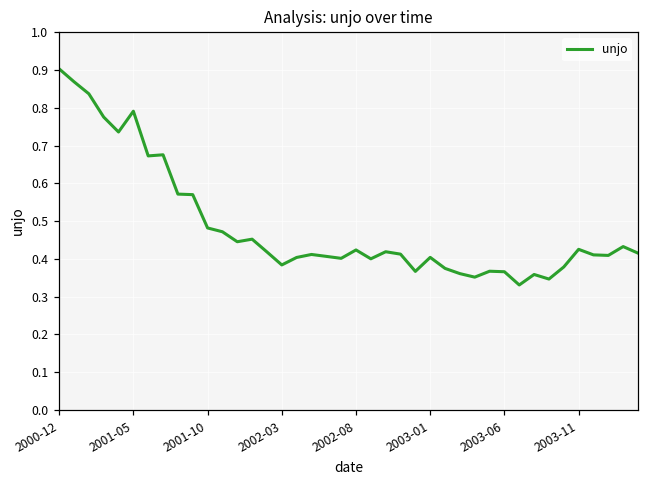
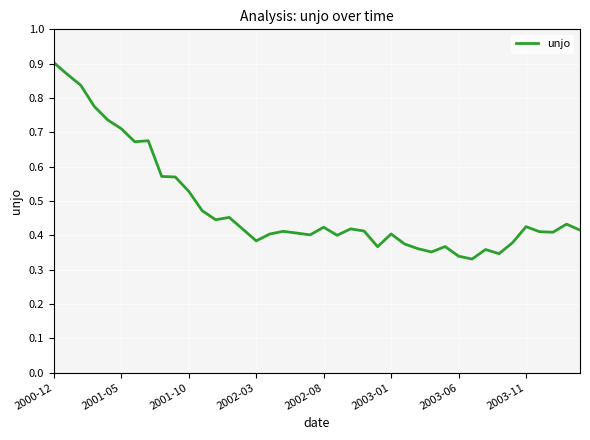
2001-05: 0.79 -> 0.71
2001-10: 0.48 -> 0.53
2003-06: 0.37 -> 0.34
